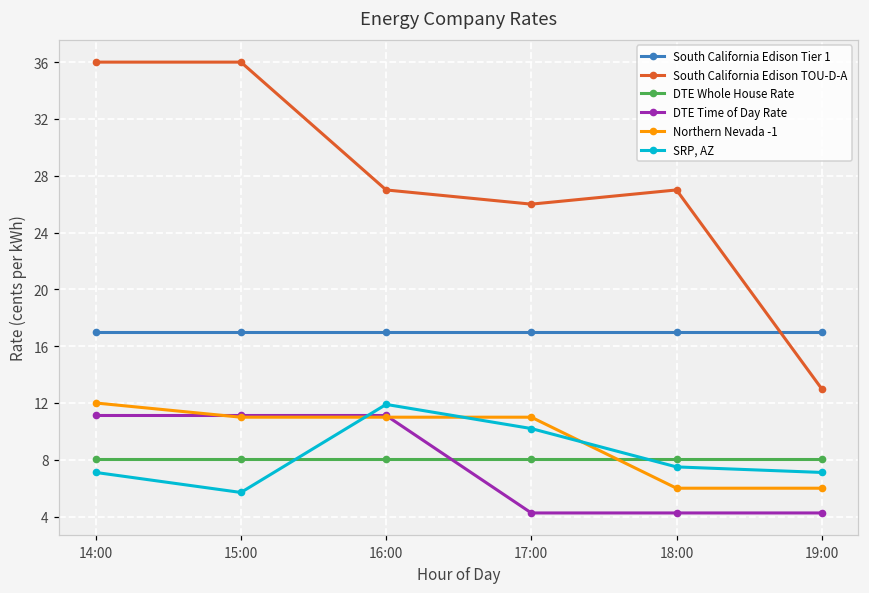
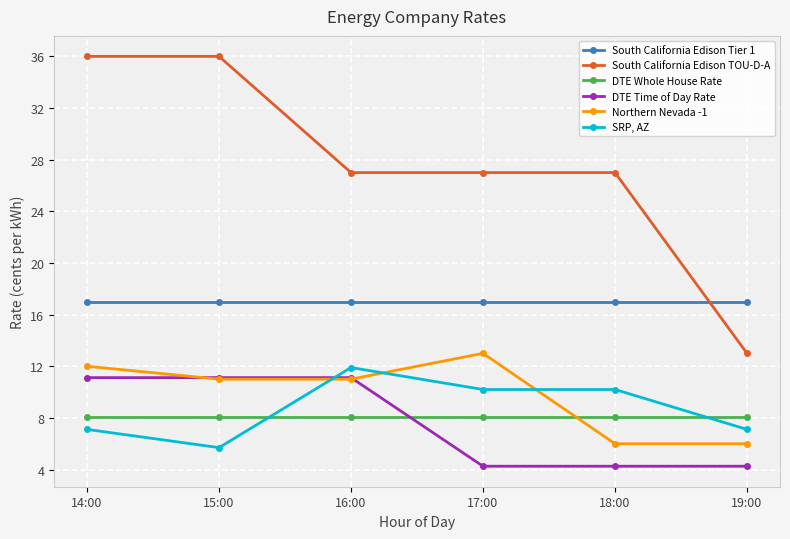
South California Edison TOU-D-A, 17:00: 26 -> 27
Northern Nevada -1, 17:00: 11 -> 13
SRP, AZ, 18:00: 7.5 -> 10.2
